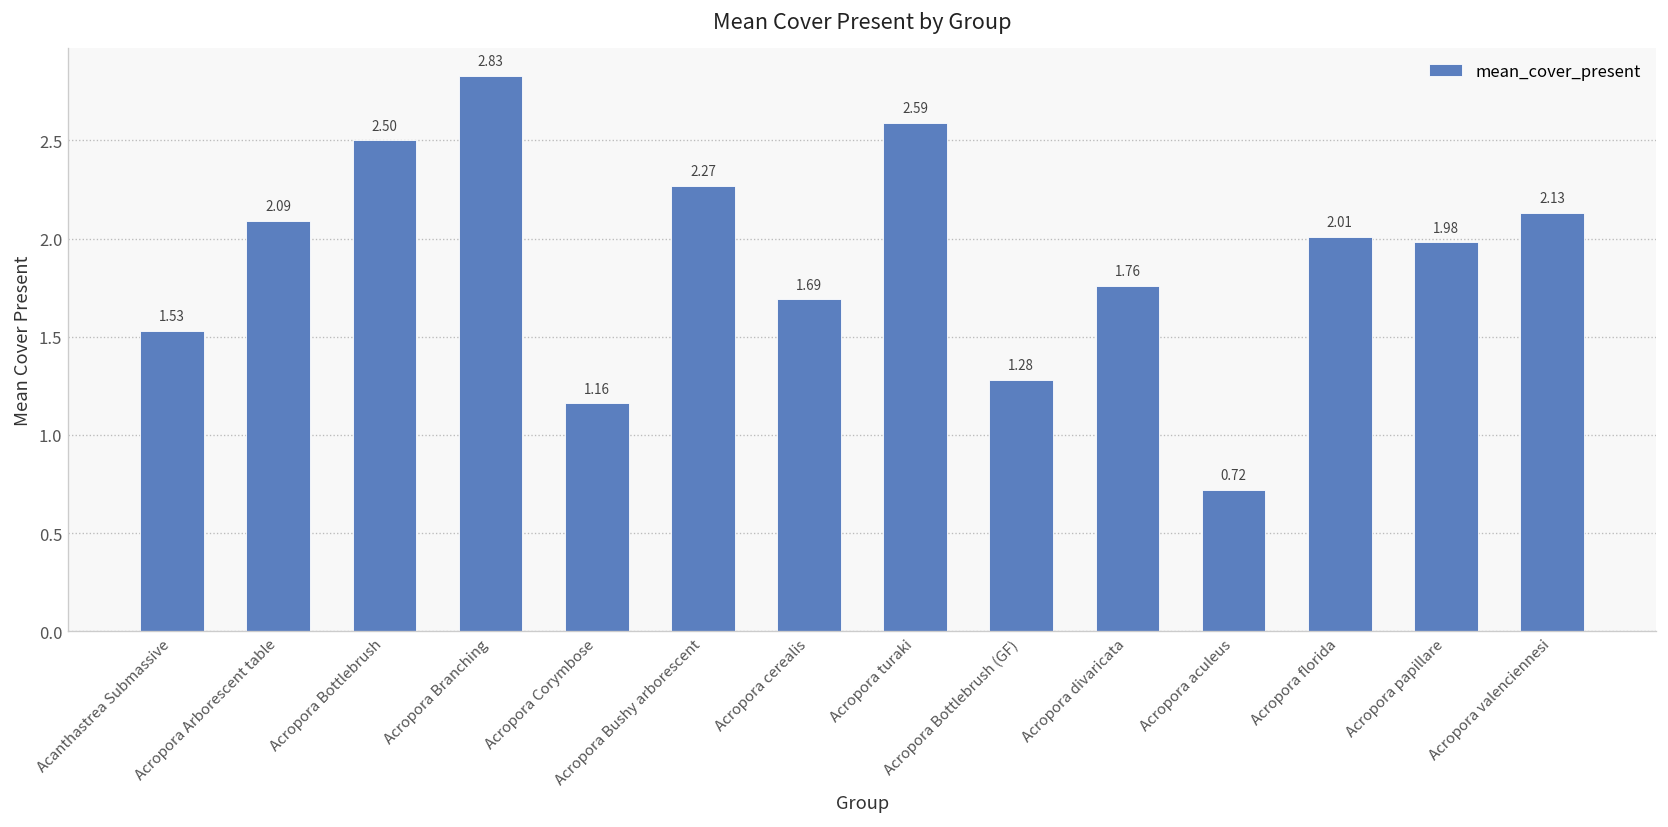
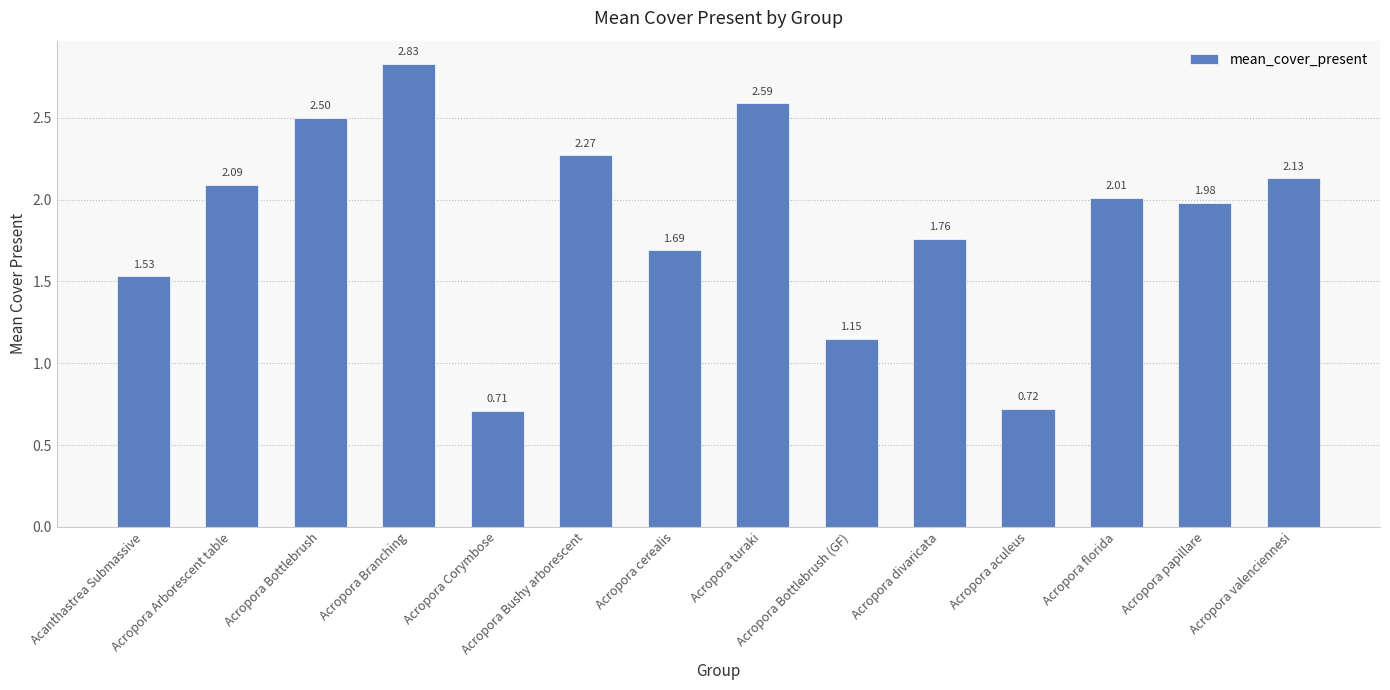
Acropora Corymbose: 1.16 -> 0.71
Acropora Bottlebrush (GF): 1.28 -> 1.15
